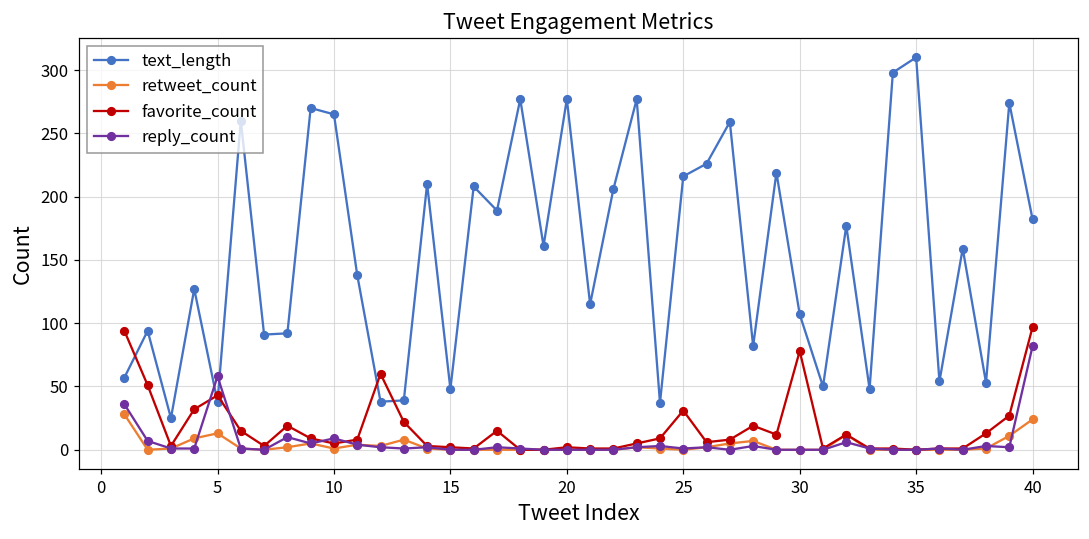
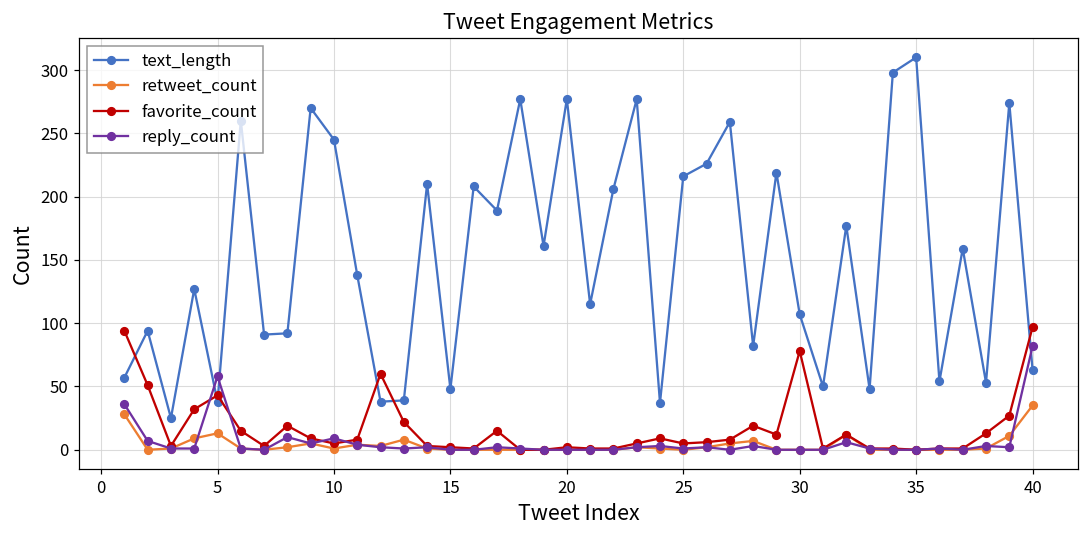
text_length, 10: 265 -> 245
favorite_count, 25: 31 -> 5
text_length, 40: 182 -> 63
retweet_count, 40: 24 -> 35
